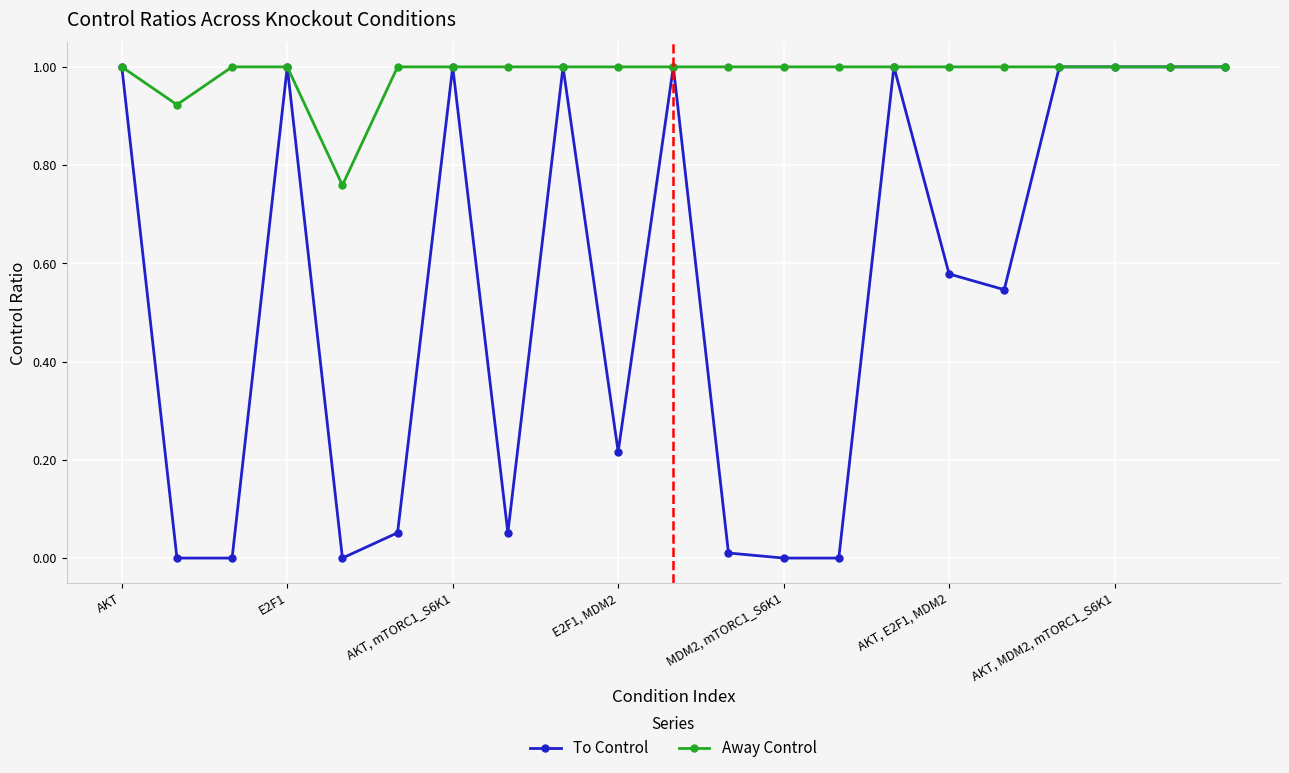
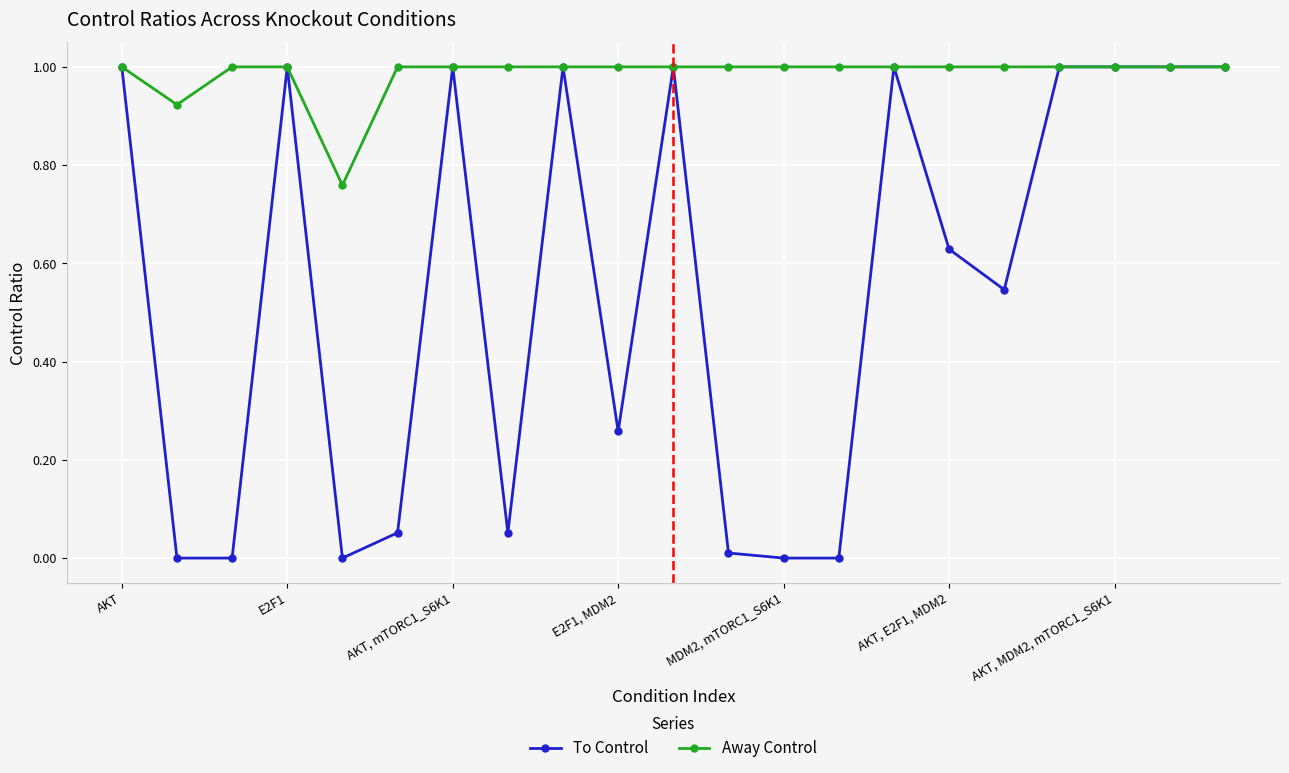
To Control, E2F1, MDM2: 0.22 -> 0.26
To Control, AKT, E2F1, MDM2: 0.58 -> 0.63
